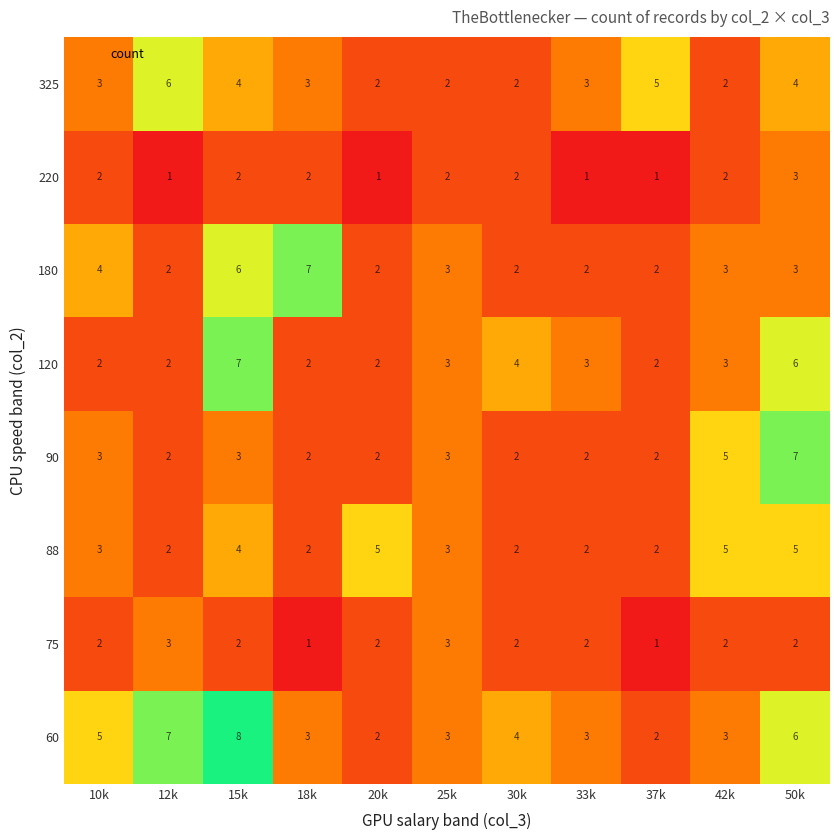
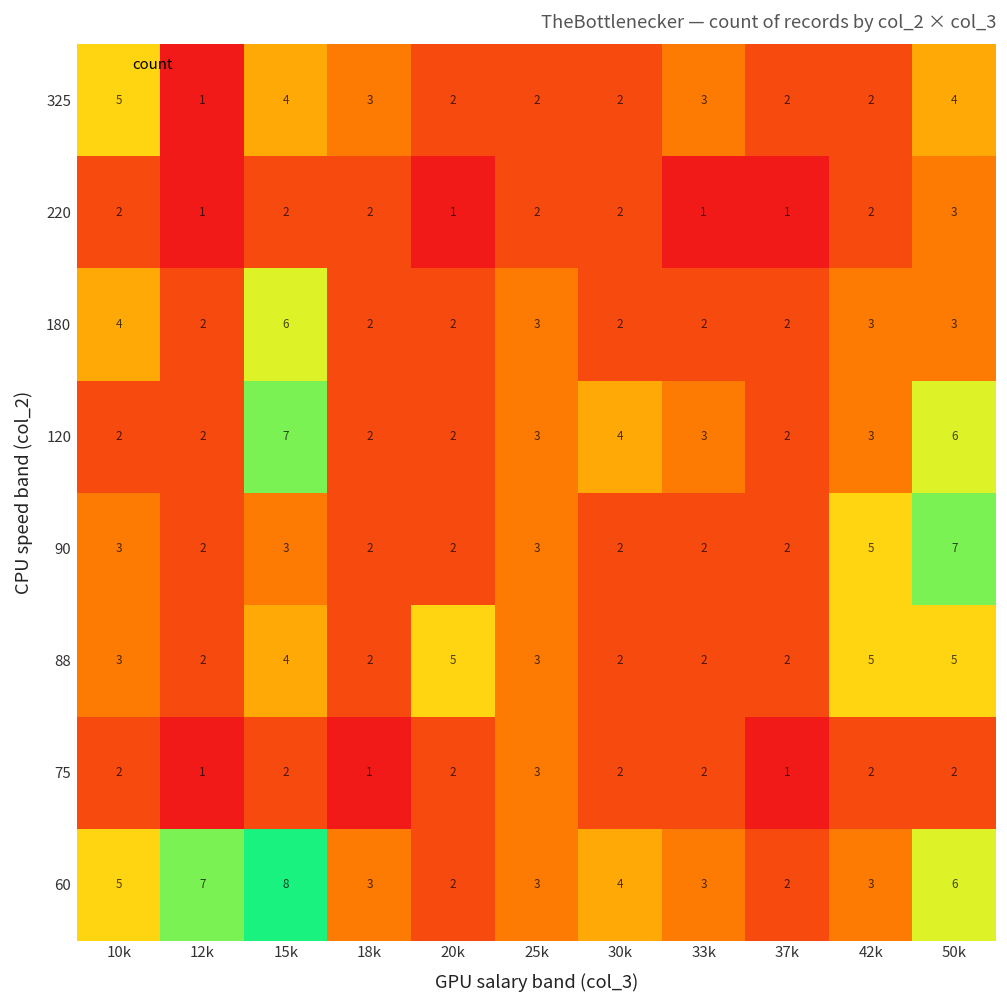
325, 10k: 3 -> 5
325, 12k: 6 -> 1
325, 37k: 5 -> 2
180, 18k: 7 -> 2
75, 12k: 3 -> 1
